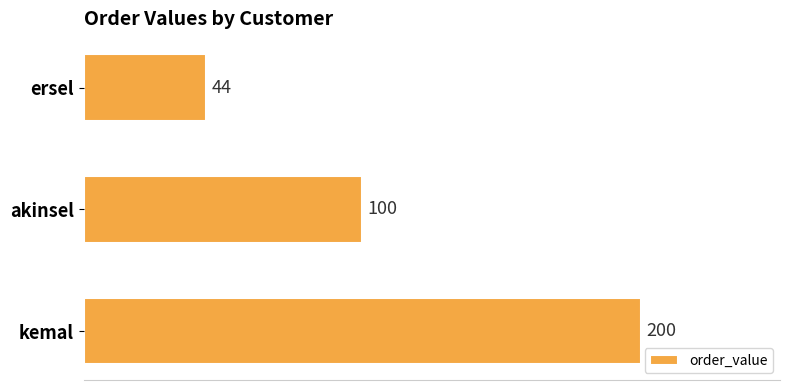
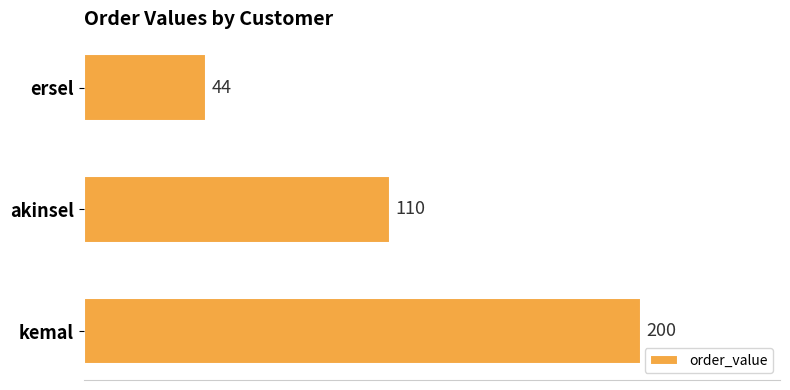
akinsel: 100 -> 110
